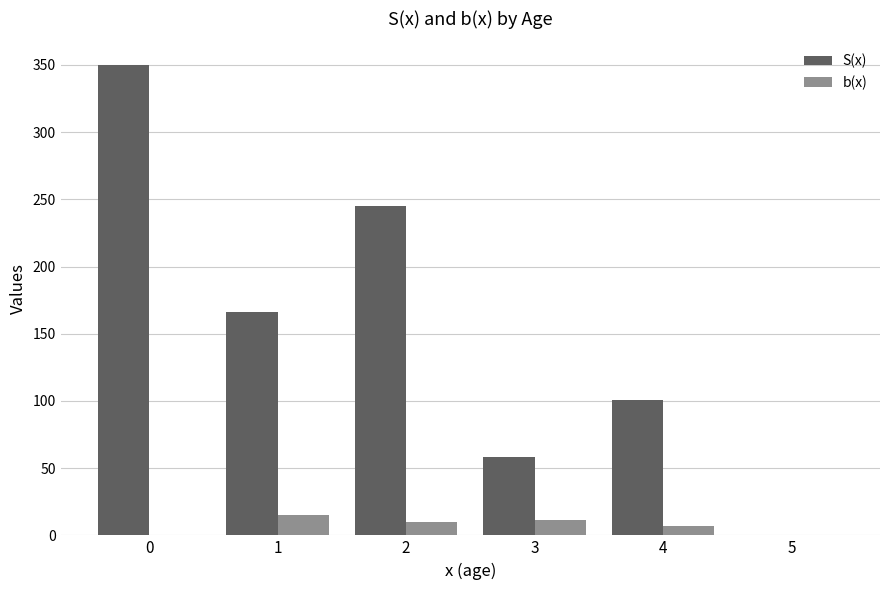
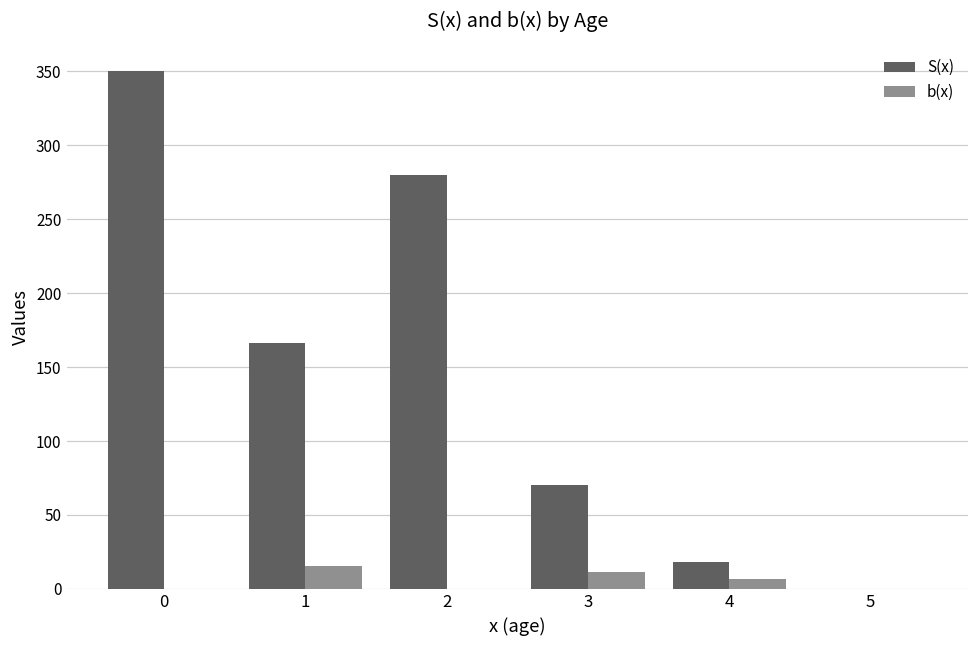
S(x), 2: 245 -> 280
b(x), 2: 10 -> 0
S(x), 3: 58 -> 70
S(x), 4: 101 -> 18
